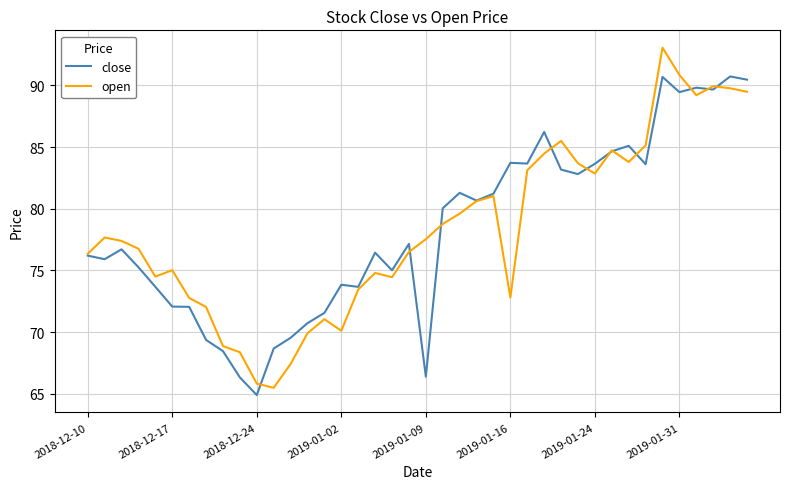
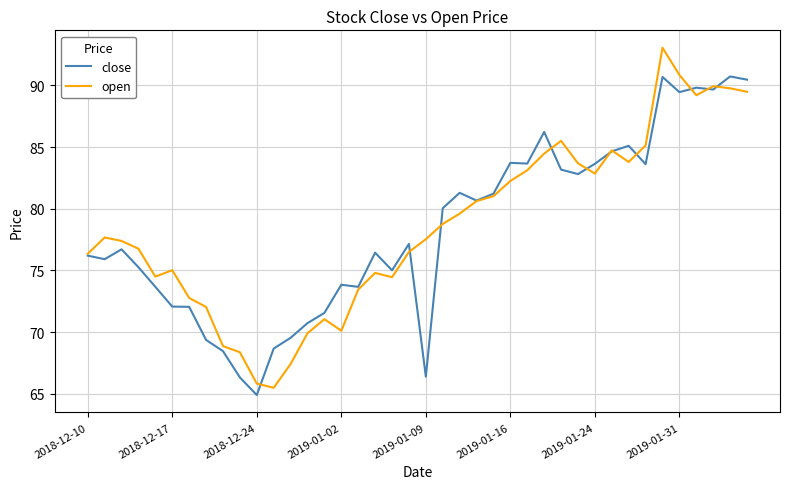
open, 2019-01-16: 72.8 -> 82.3
